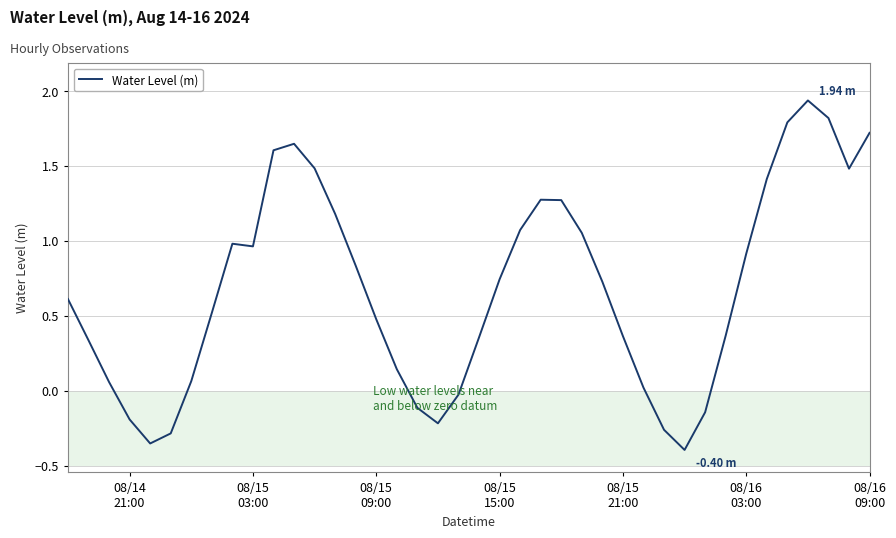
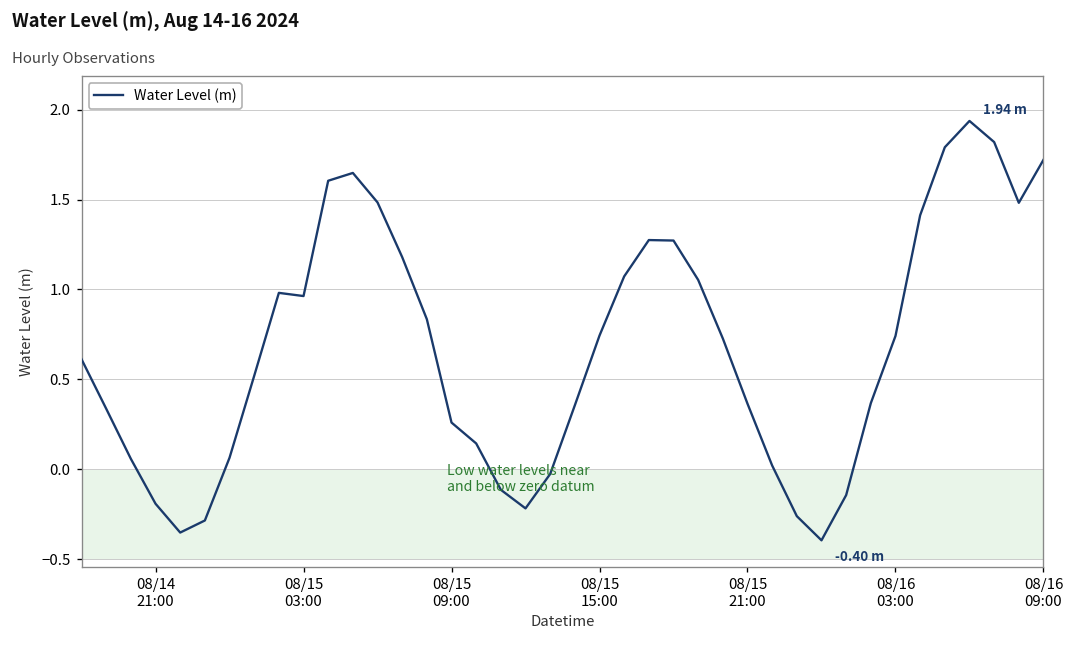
08/15 09:00: 0.48 -> 0.26
08/16 03:00: 0.91 -> 0.74
